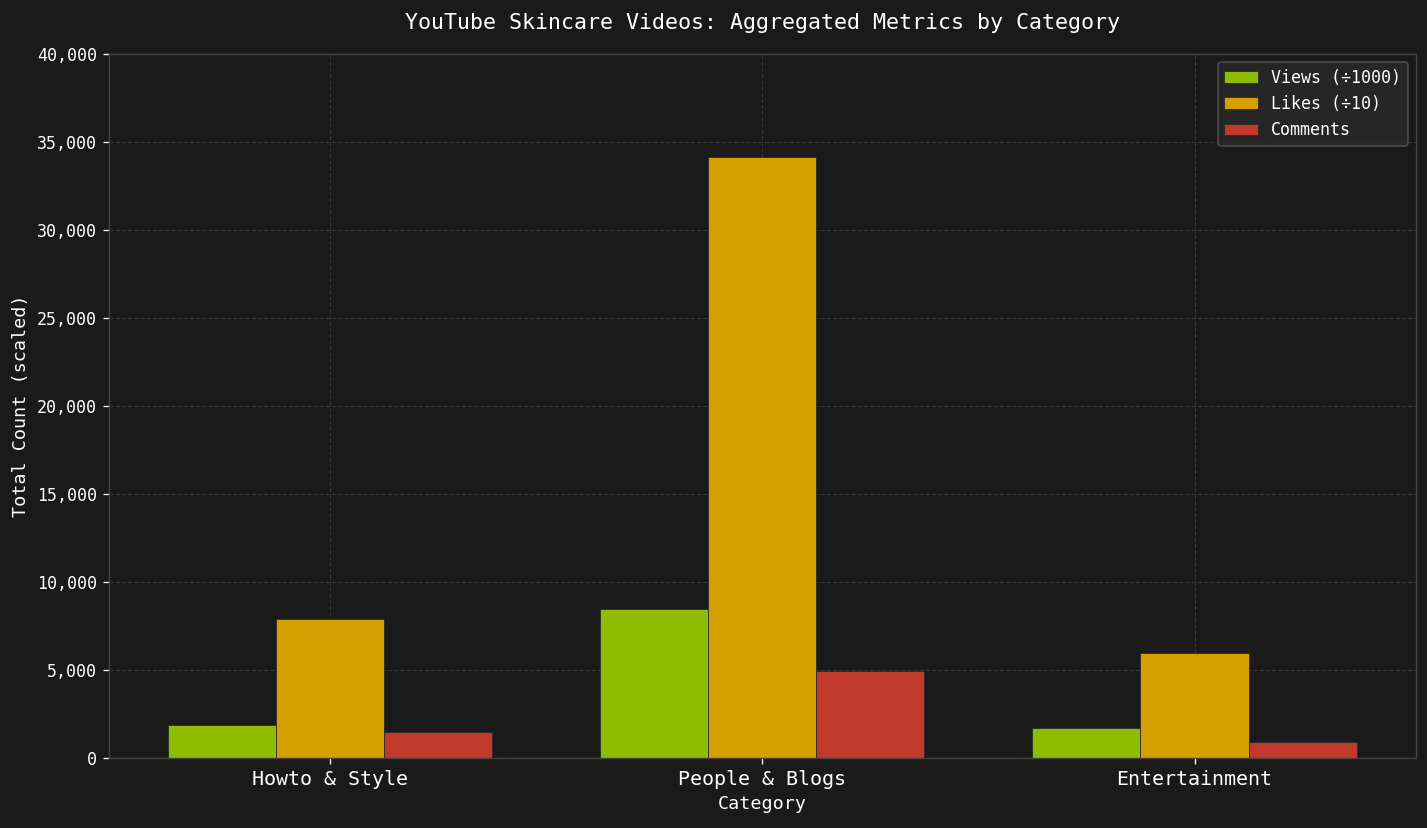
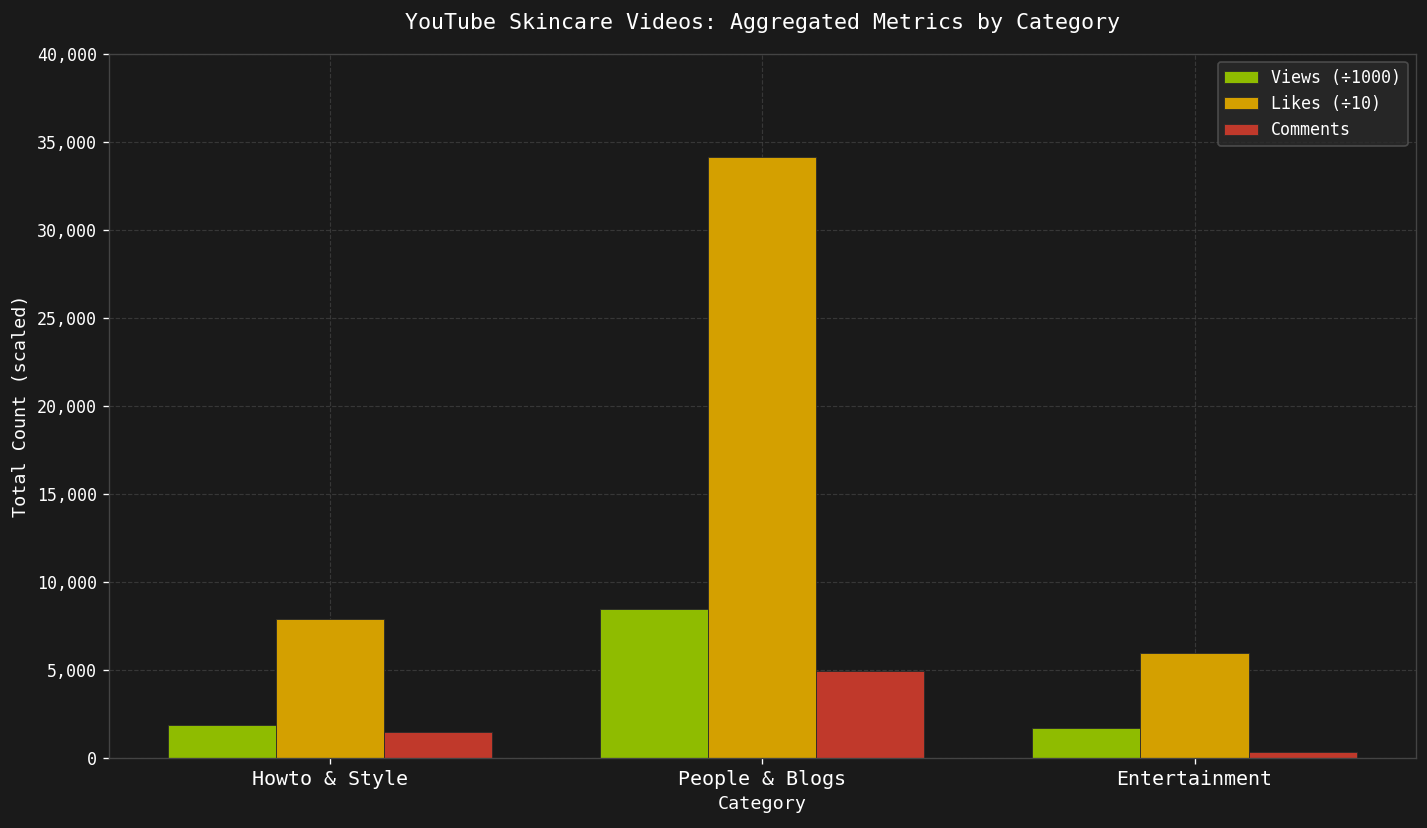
Comments, Entertainment: 900 -> 300
